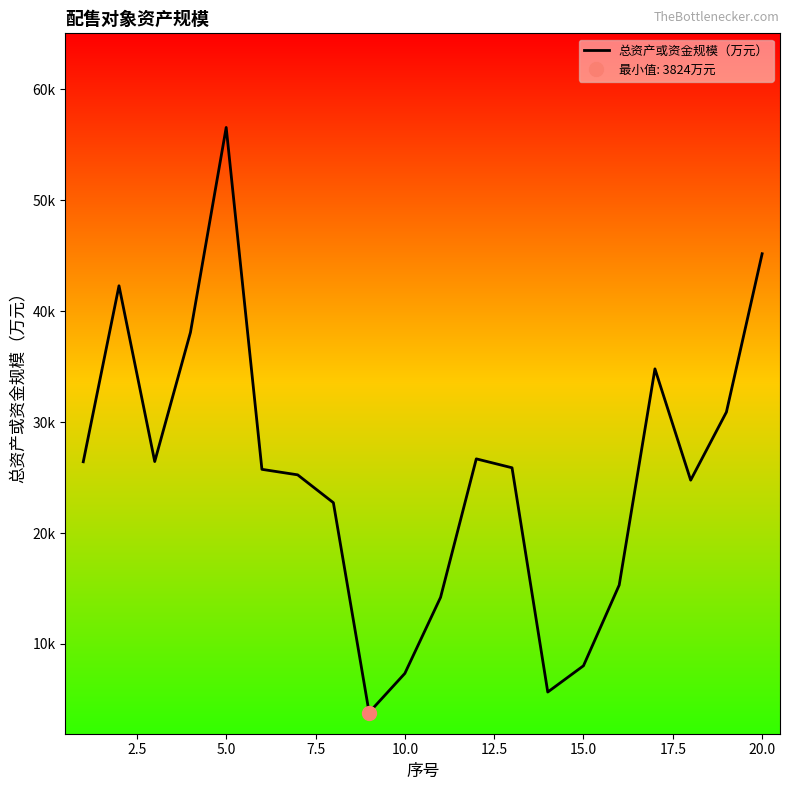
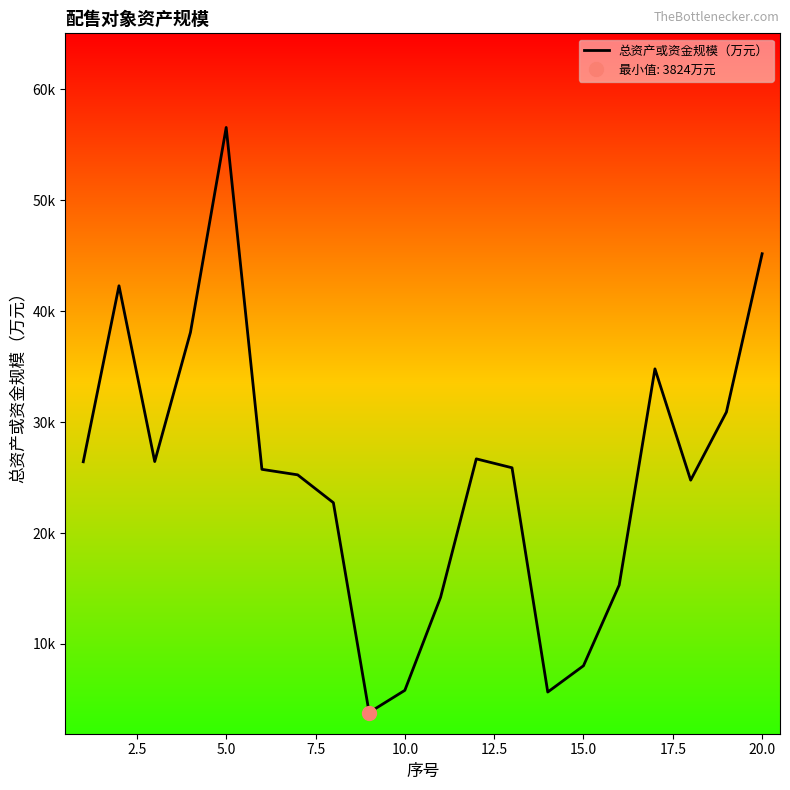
总资产或资金规模（万元）, 10.0: 7300 -> 5800
